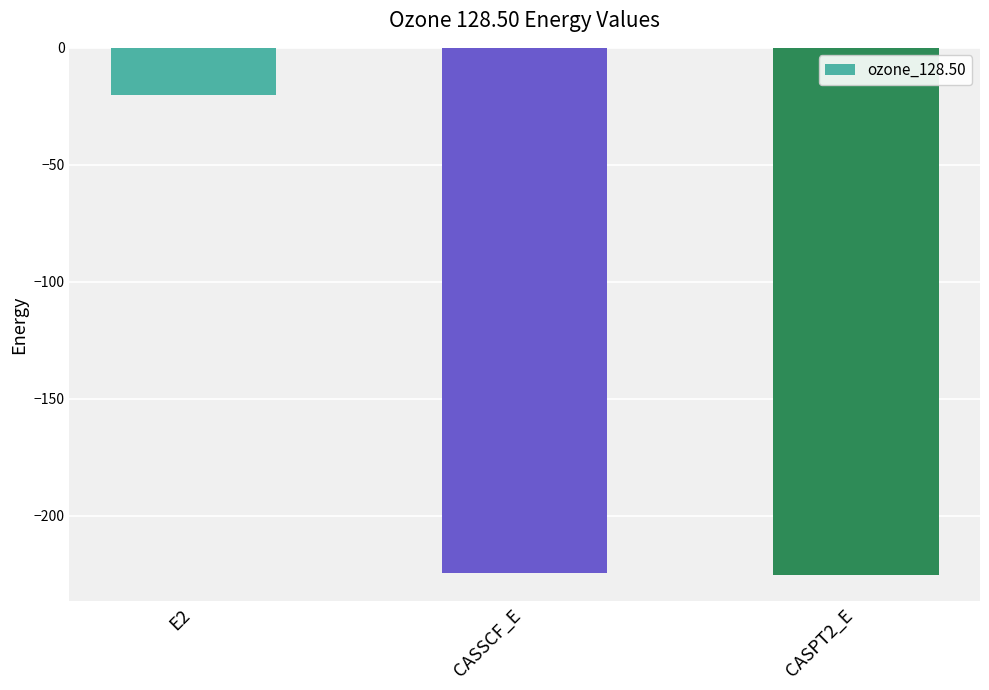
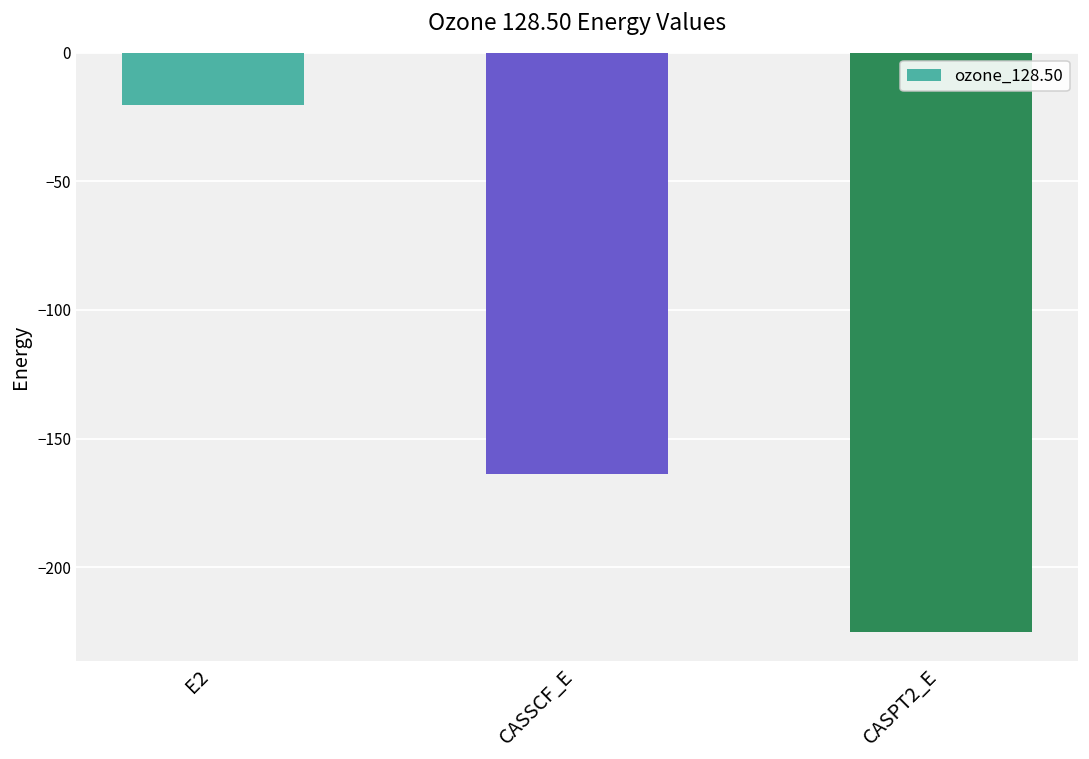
CASSCF_E: -225 -> -164
